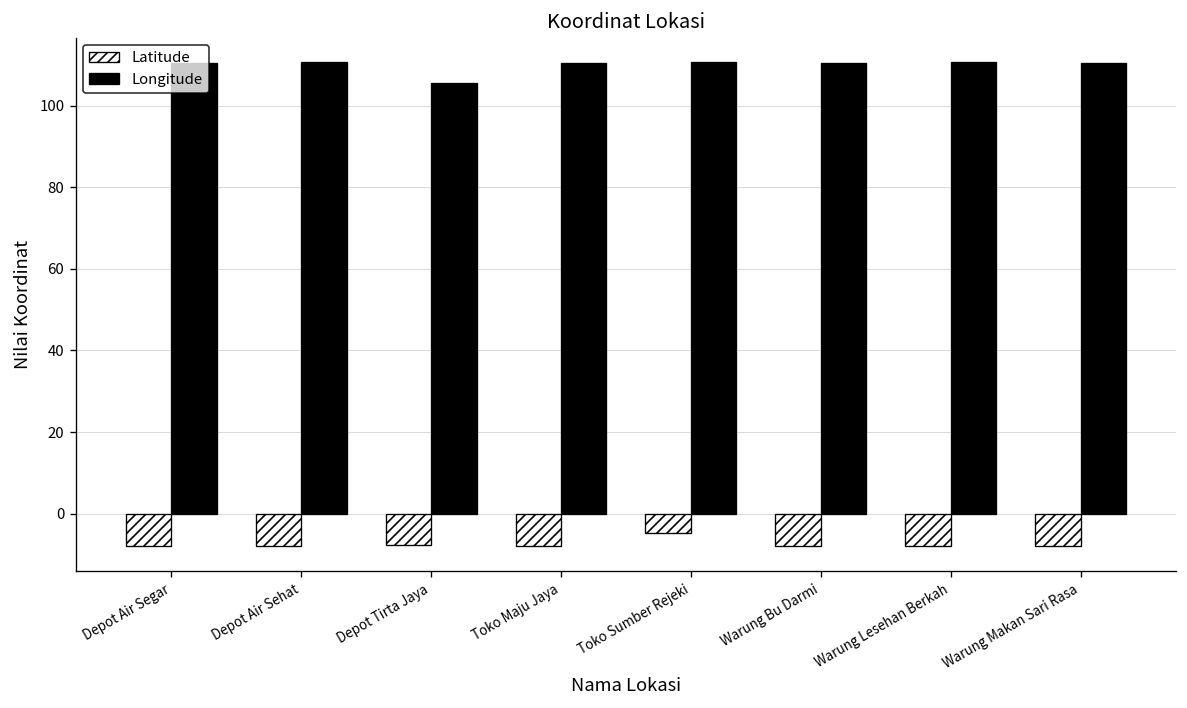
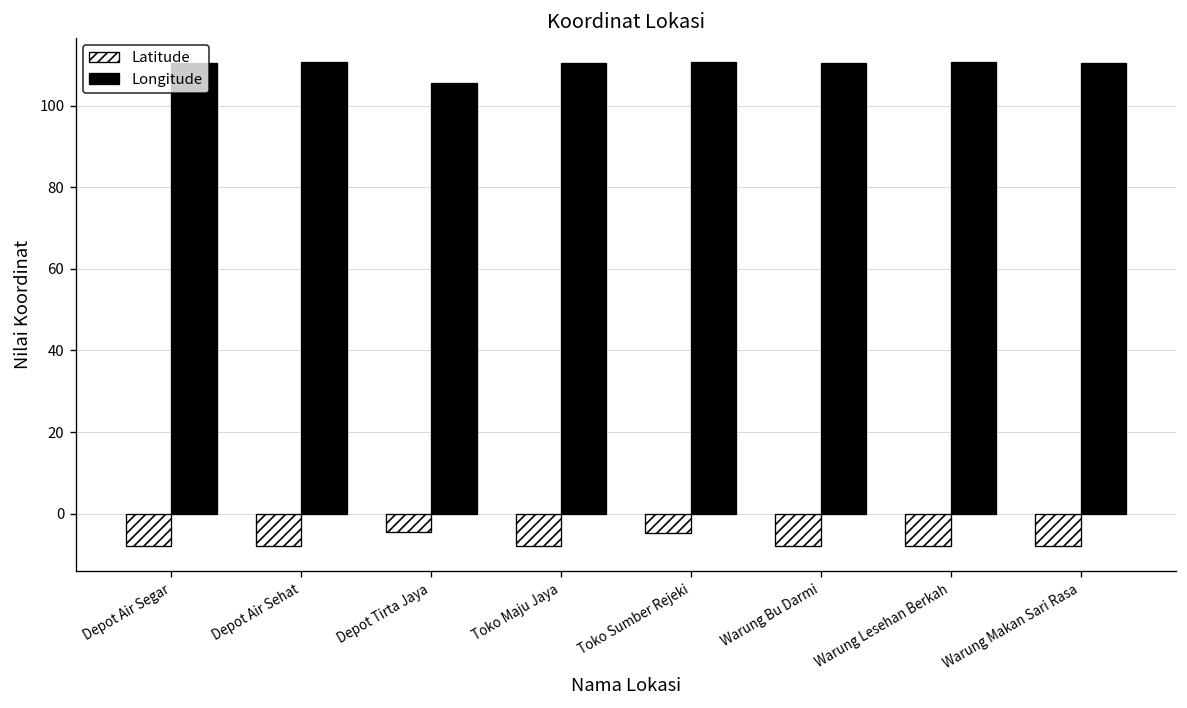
Latitude, Depot Tirta Jaya: -8 -> -5
